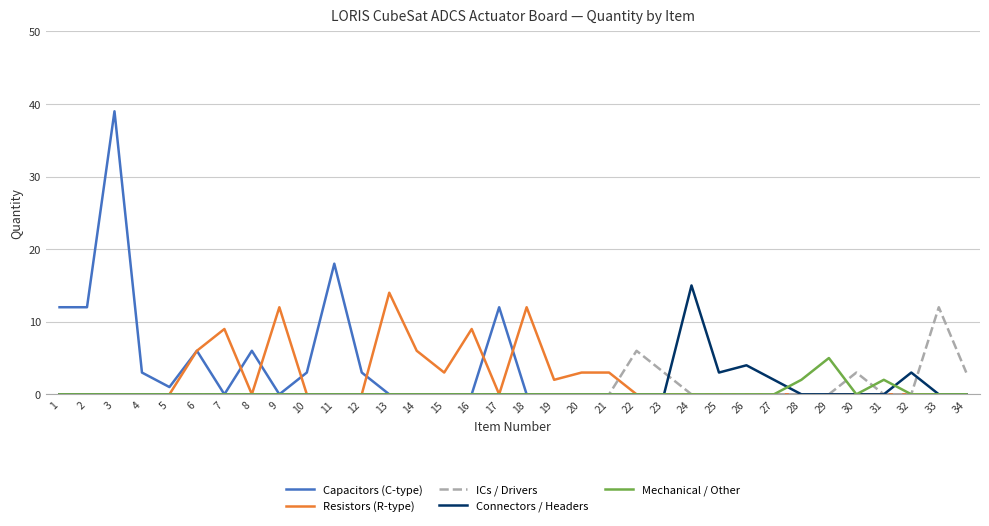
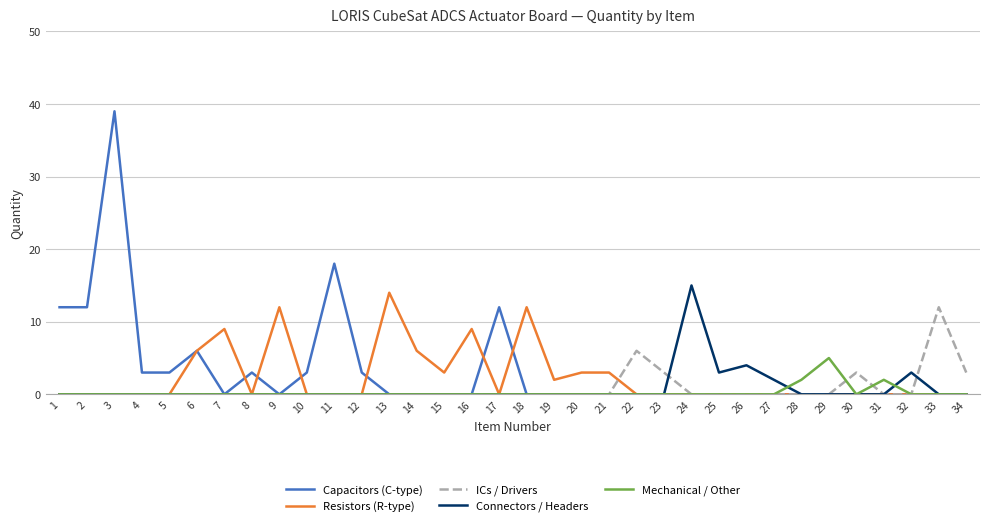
Capacitors (C-type), 5: 1 -> 3
Capacitors (C-type), 8: 6 -> 3
